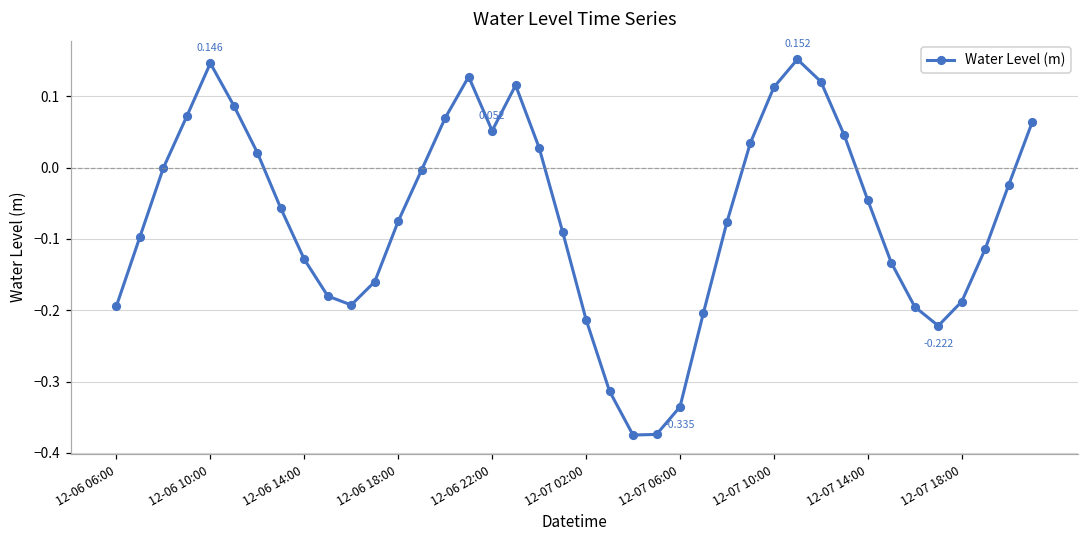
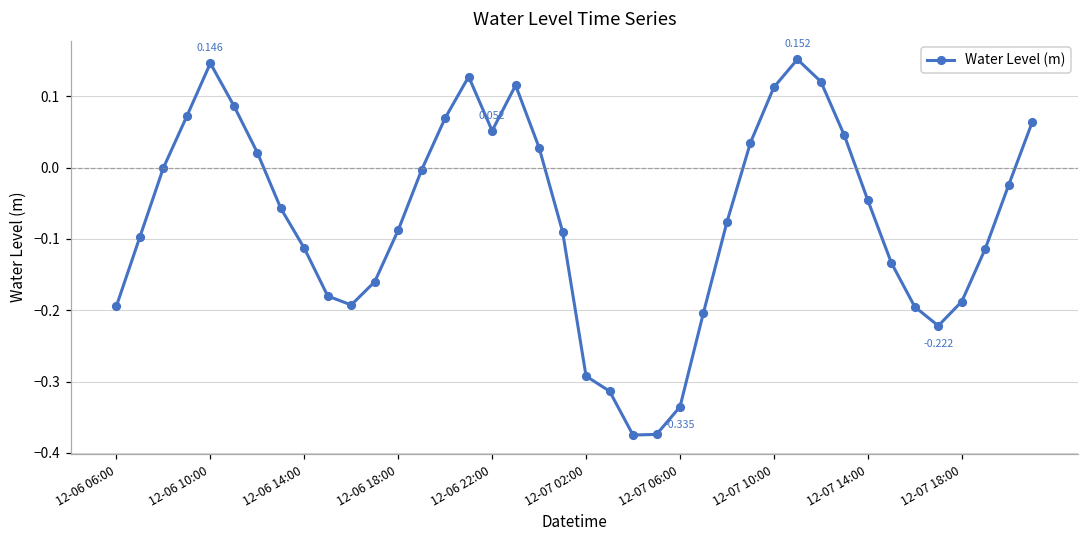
12-06 14:00: -0.13 -> -0.11
12-06 18:00: -0.08 -> -0.09
12-07 02:00: -0.21 -> -0.29
